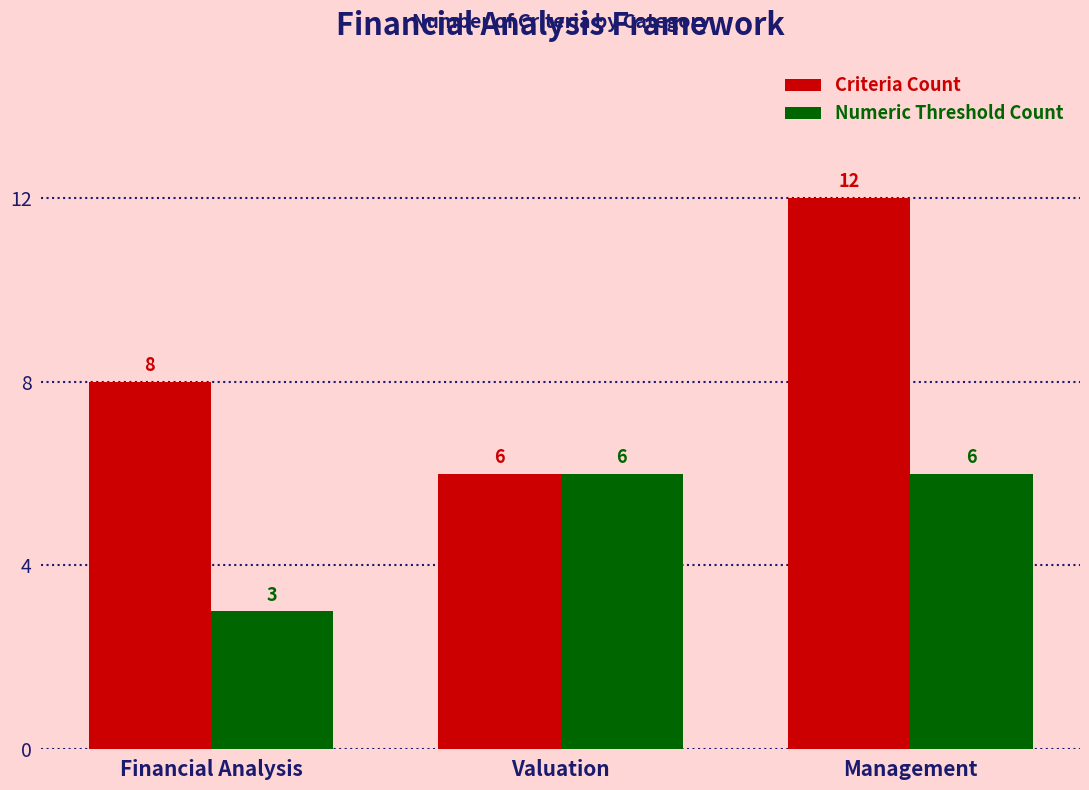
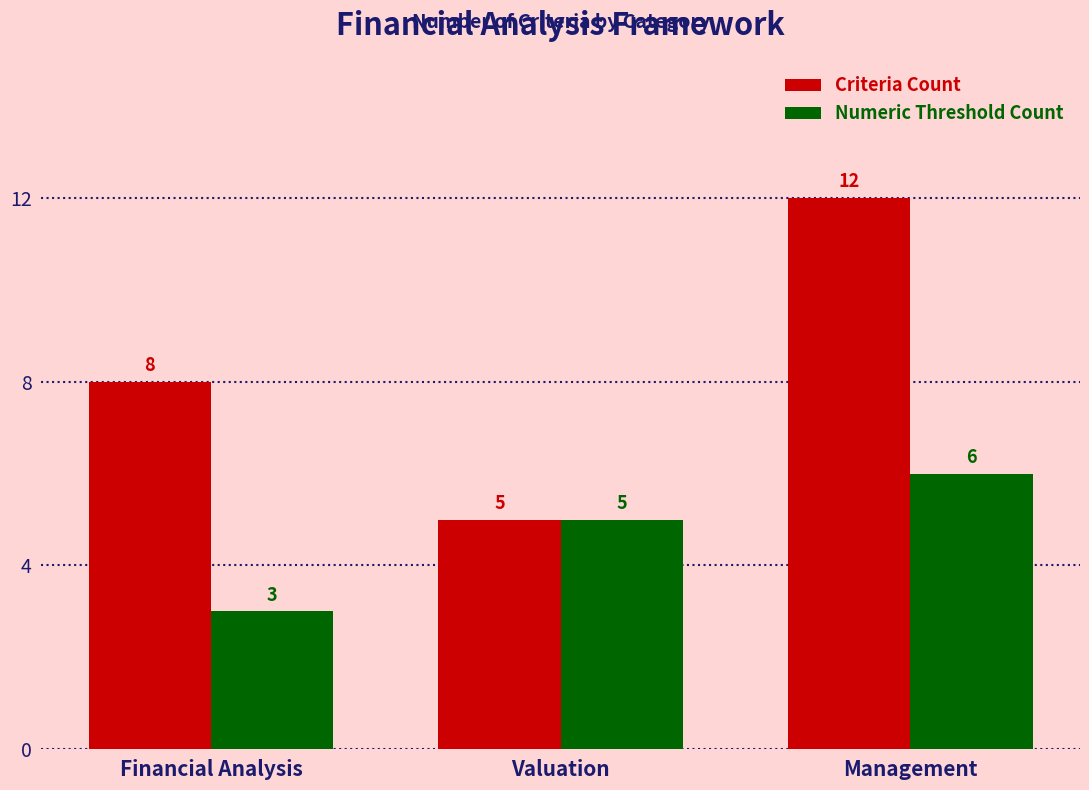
Criteria Count, Valuation: 6 -> 5
Numeric Threshold Count, Valuation: 6 -> 5
